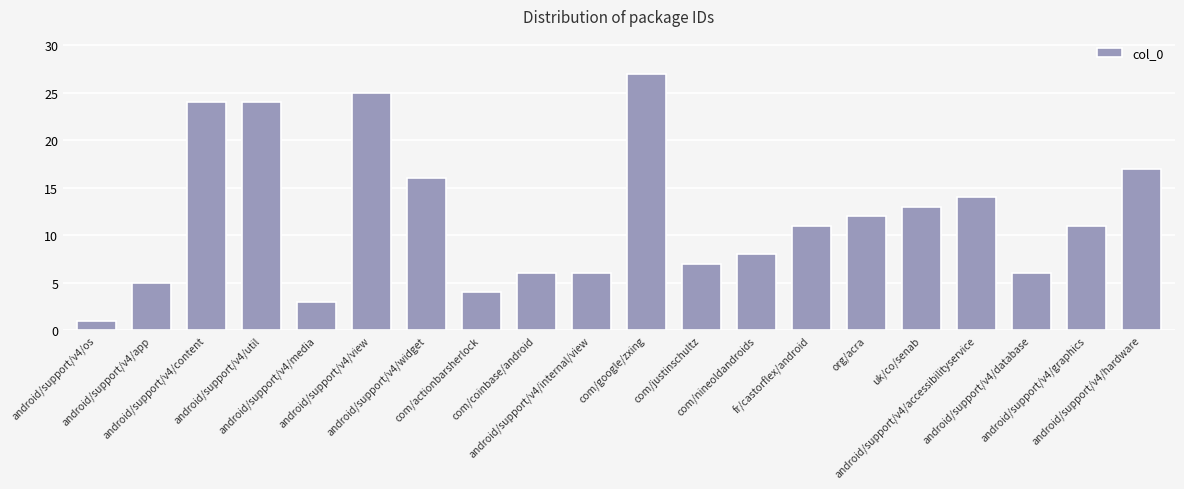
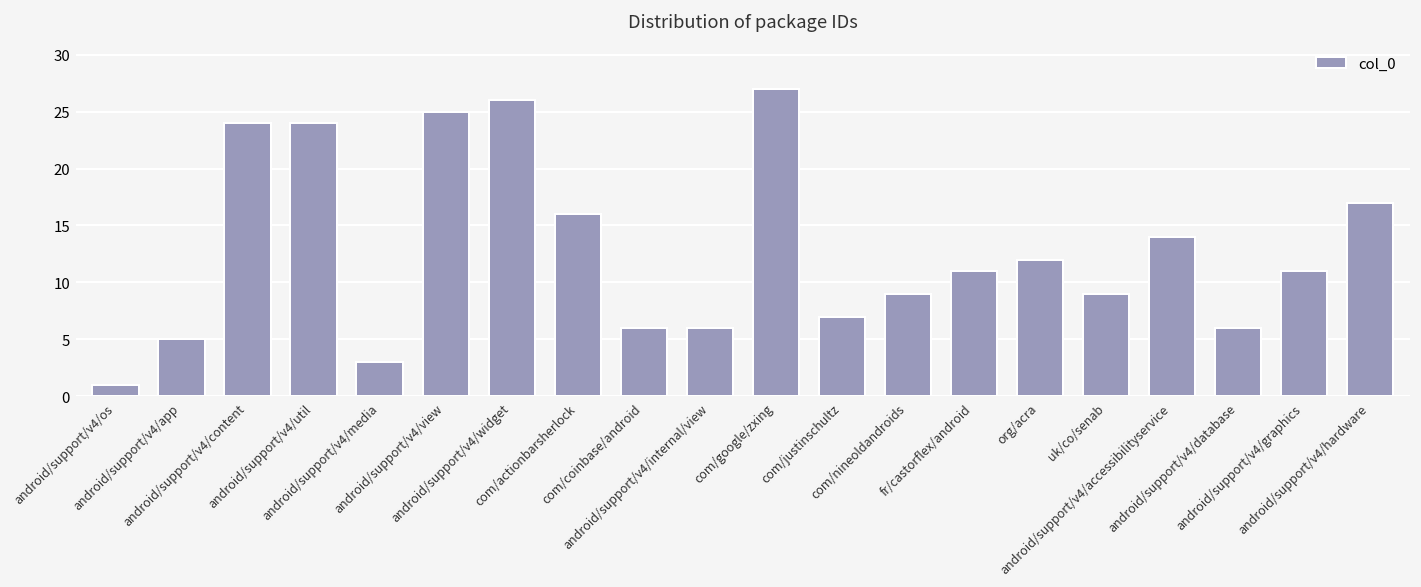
android/support/v4/widget: 16 -> 26
com/actionbarsherlock: 4 -> 16
com/nineoldandroids: 8 -> 9
uk/co/senab: 13 -> 9
